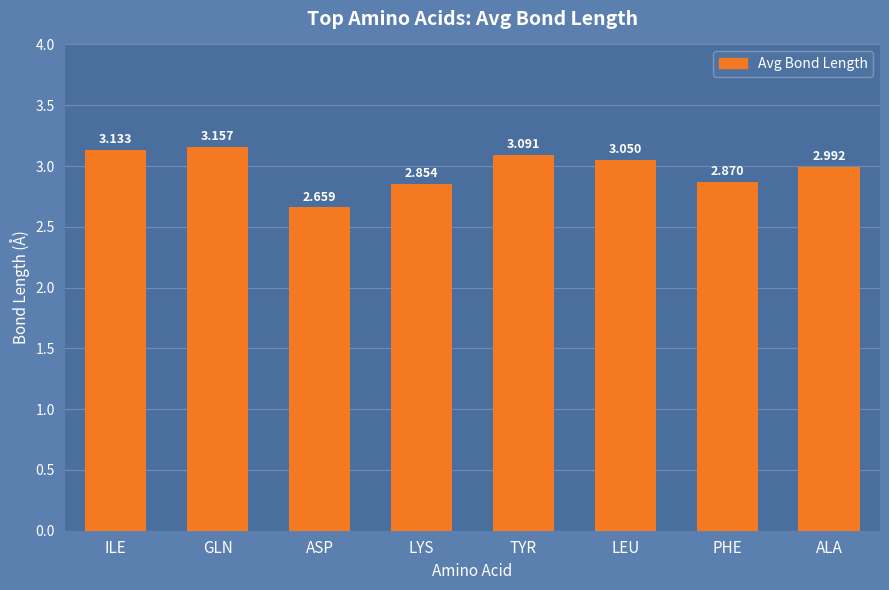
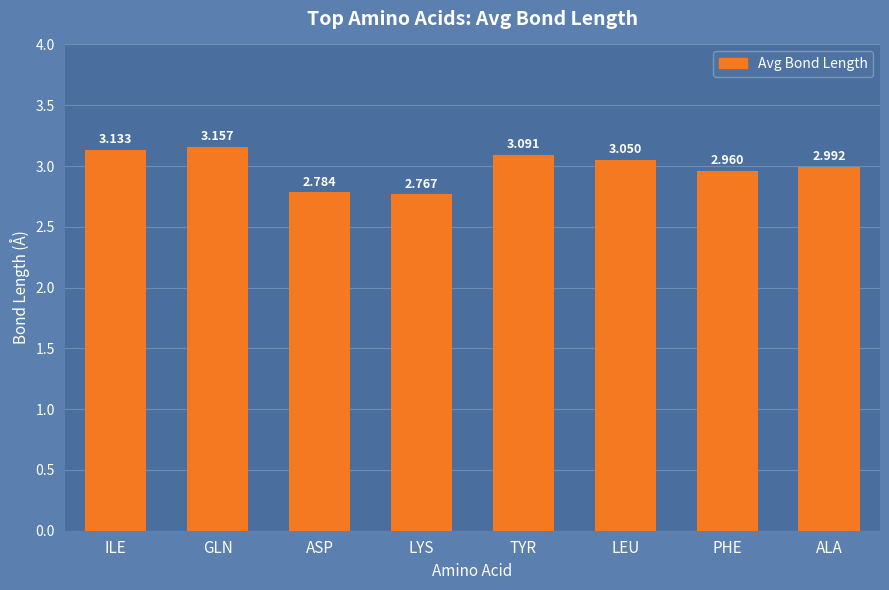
ASP: 2.659 -> 2.784
LYS: 2.854 -> 2.767
PHE: 2.870 -> 2.960
